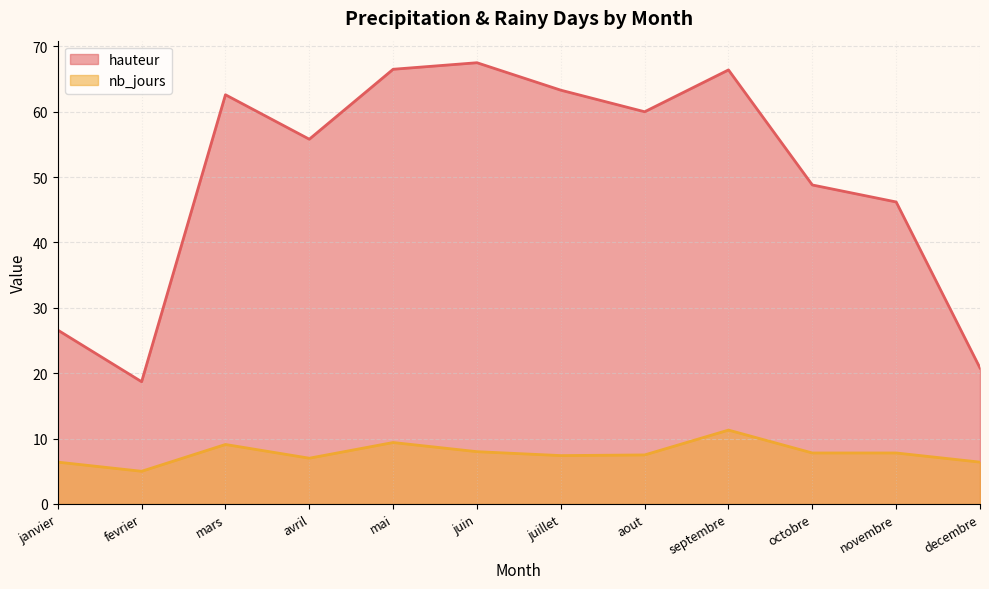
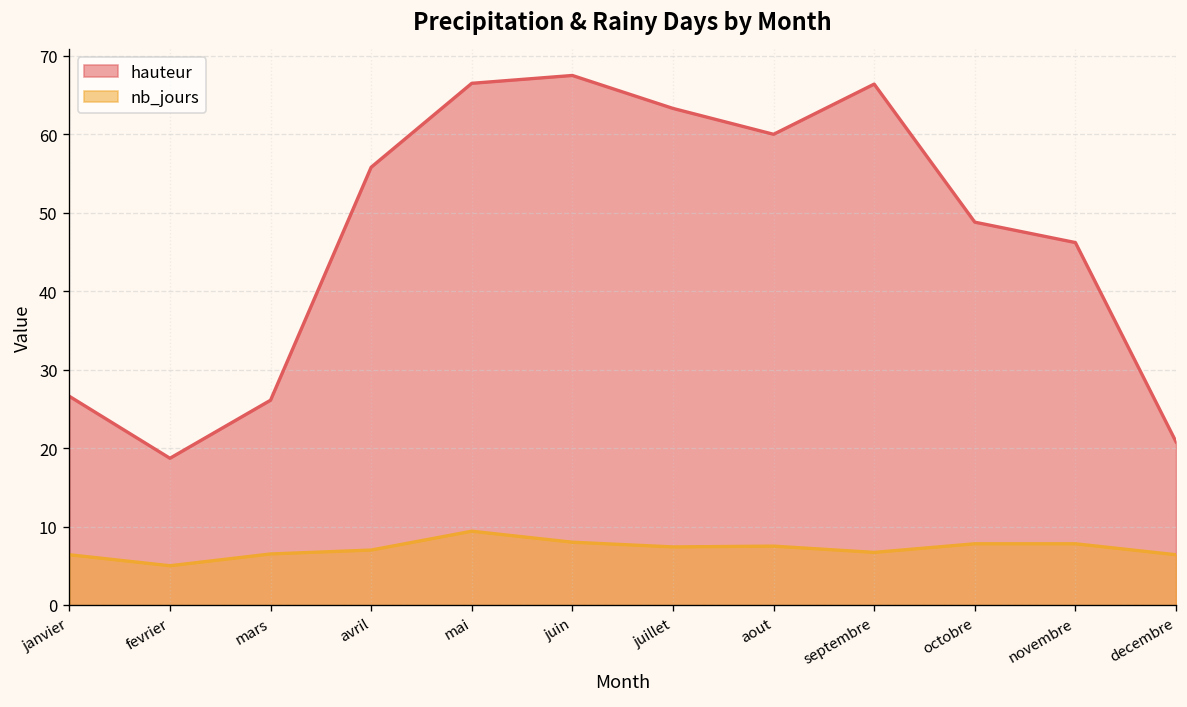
hauteur, mars: 63 -> 26
nb_jours, mars: 9 -> 7
nb_jours, septembre: 11 -> 7
